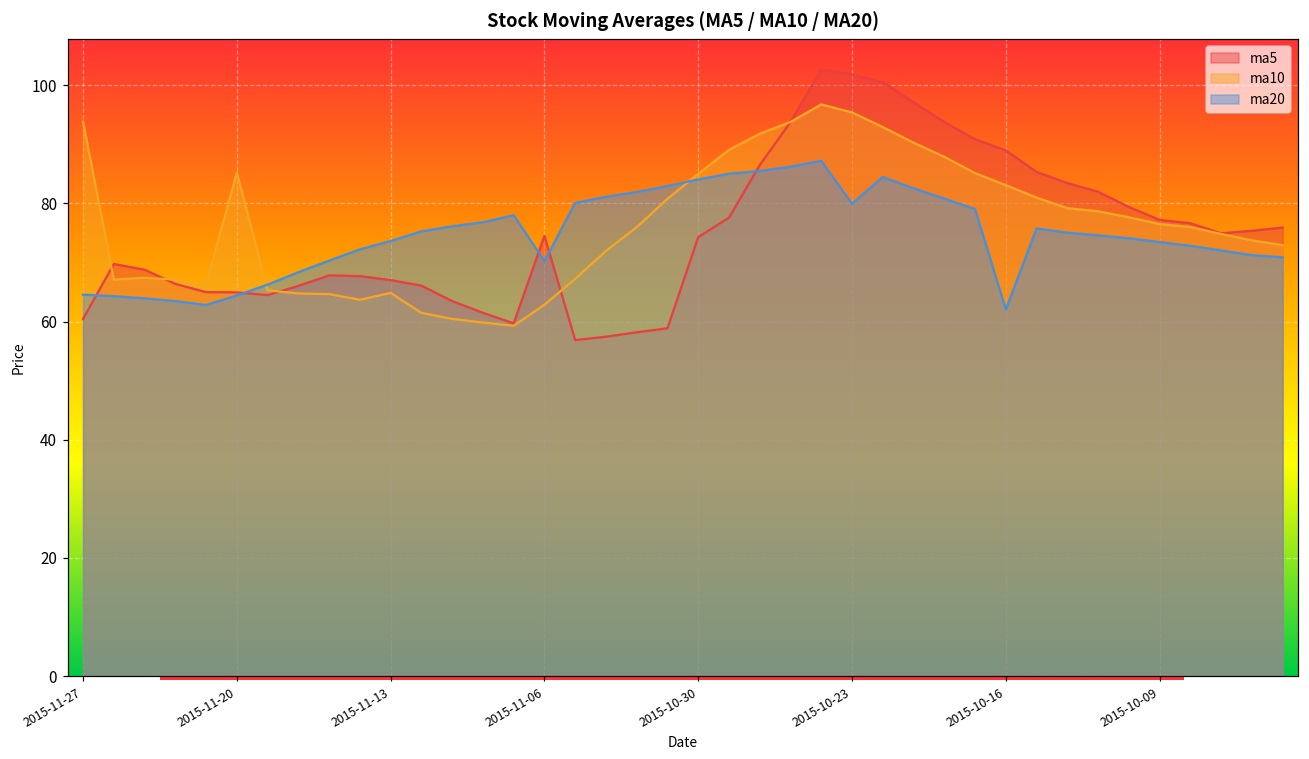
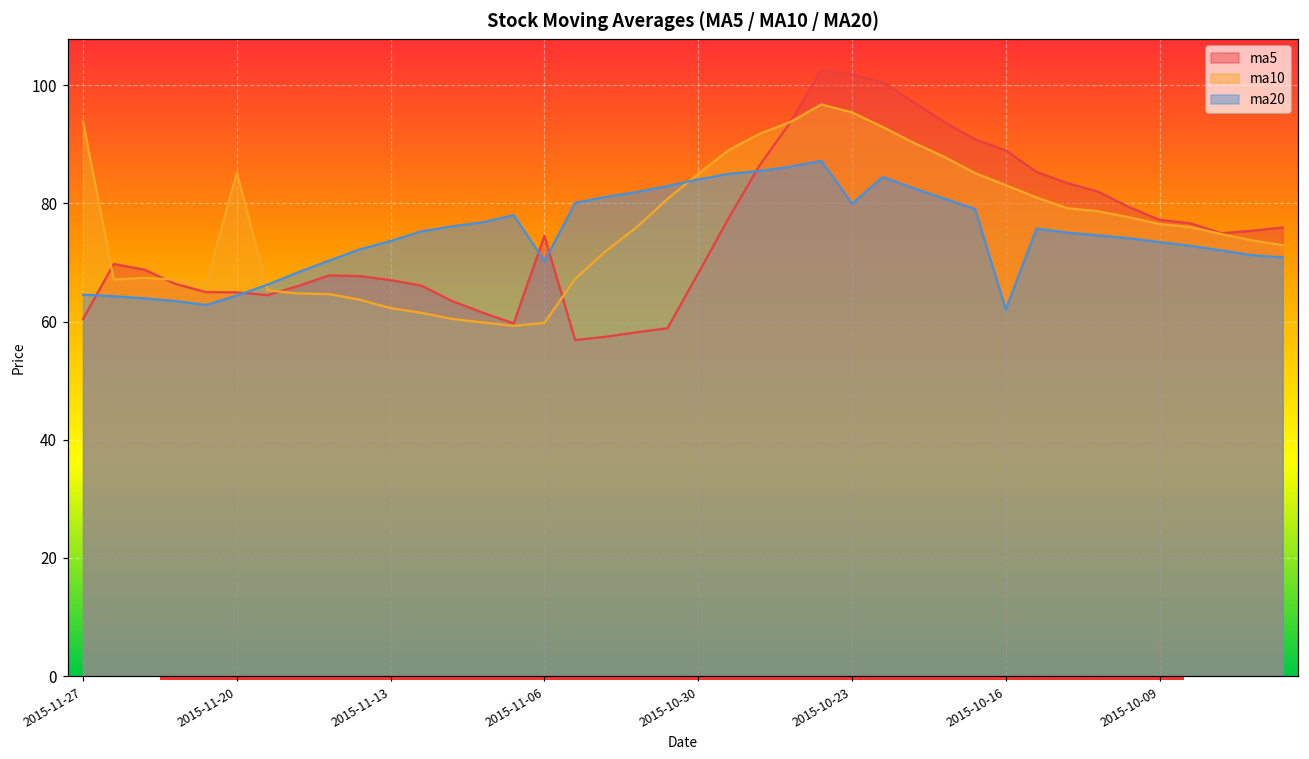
ma10, 2015-11-13: 65 -> 62
ma10, 2015-11-06: 63 -> 60
ma5, 2015-10-30: 74 -> 68
